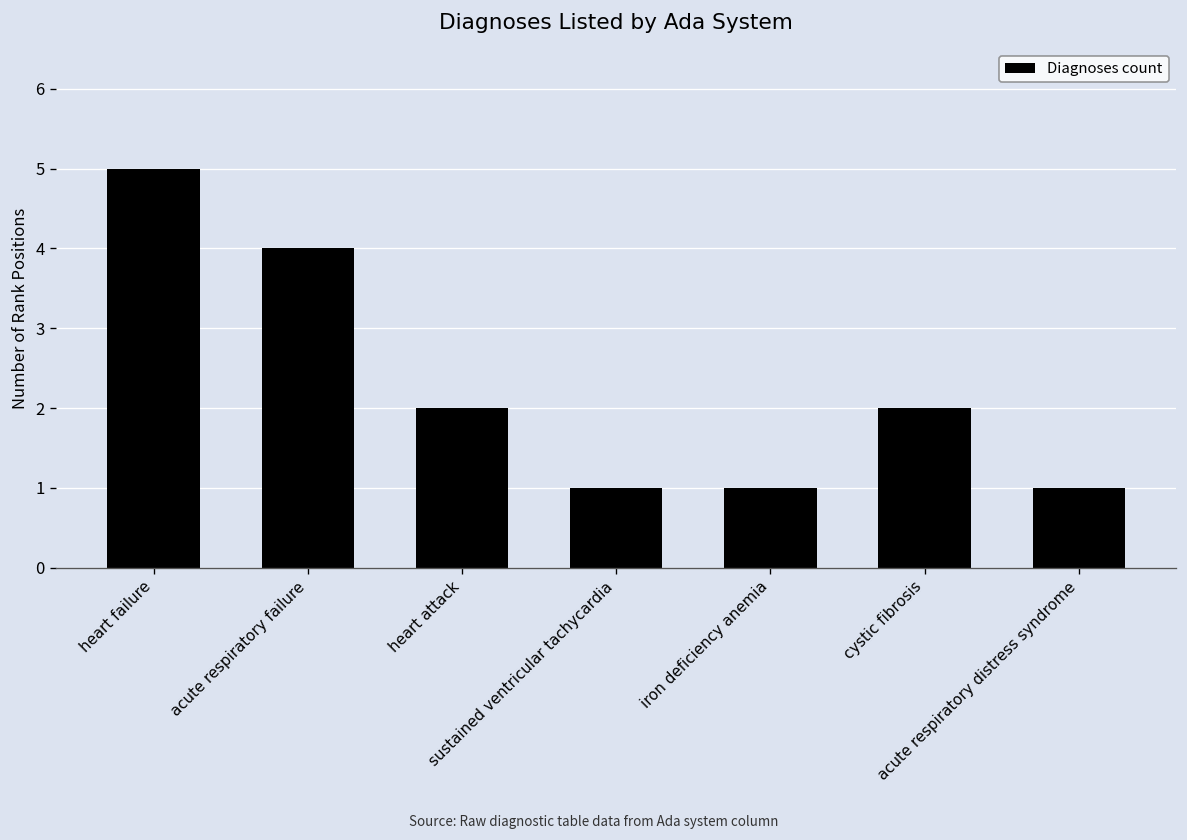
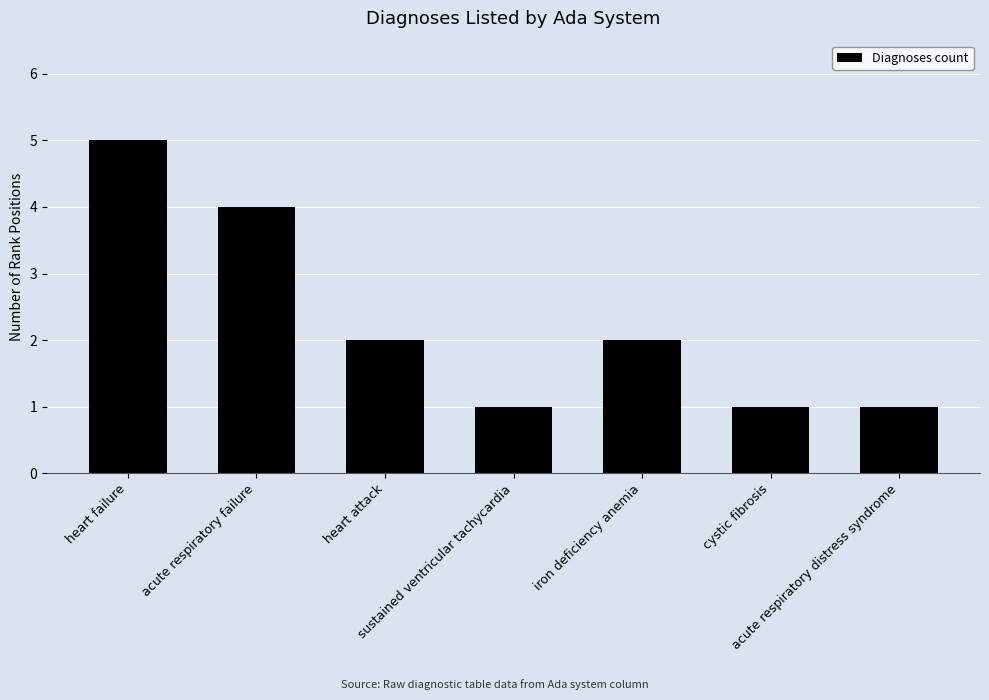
iron deficiency anemia: 1 -> 2
cystic fibrosis: 2 -> 1
